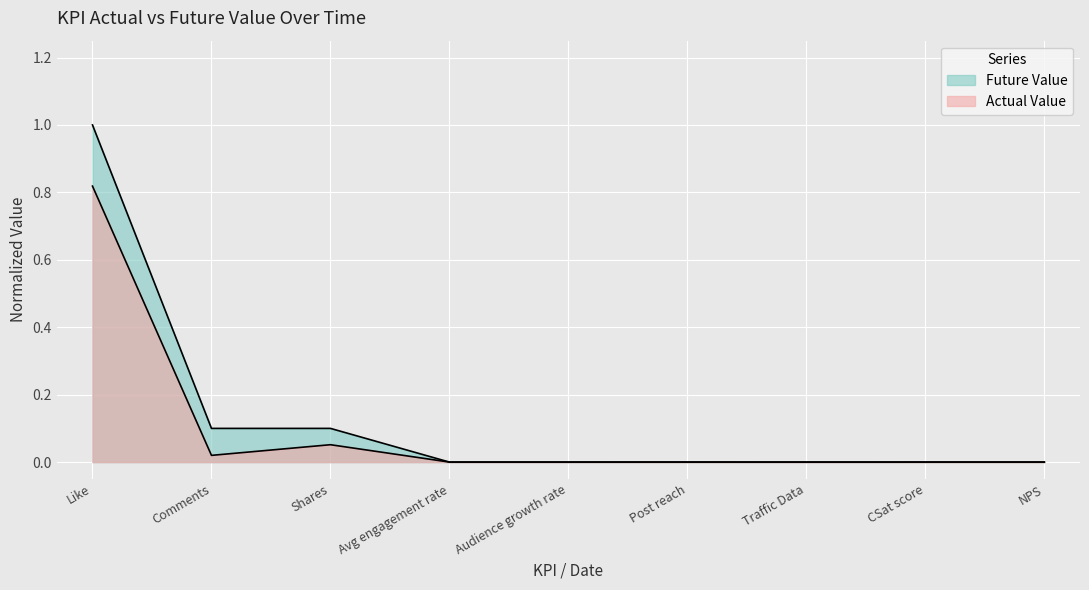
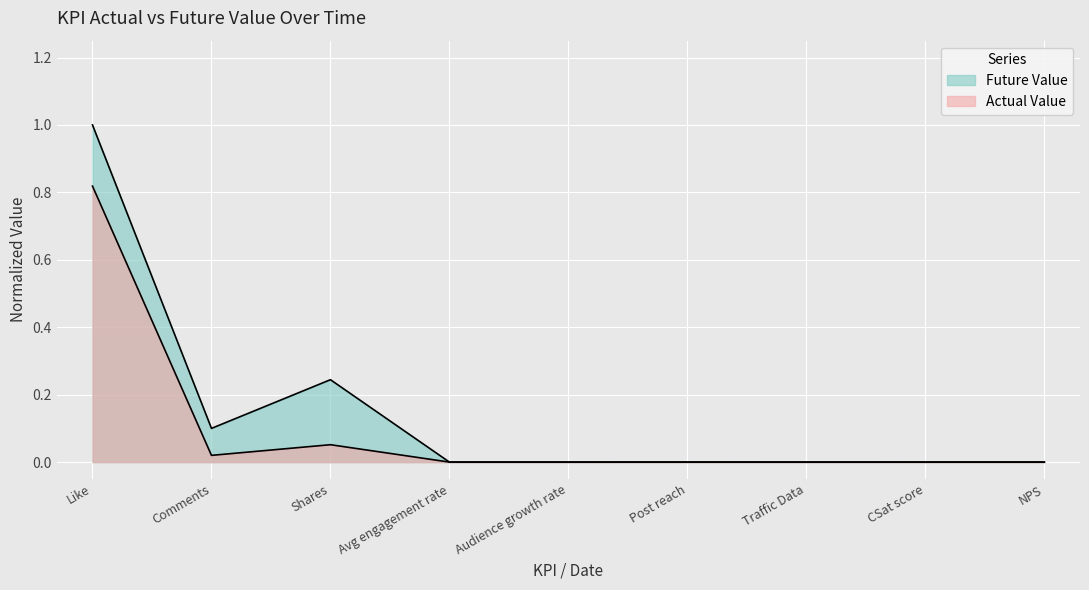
Future Value, Shares: 0.10 -> 0.24
